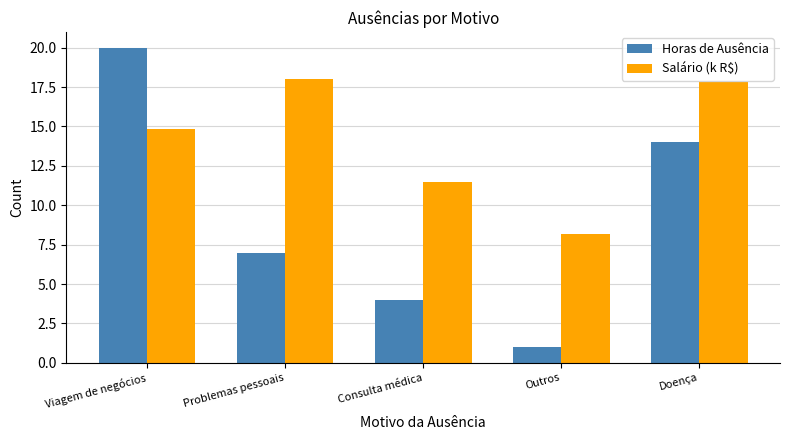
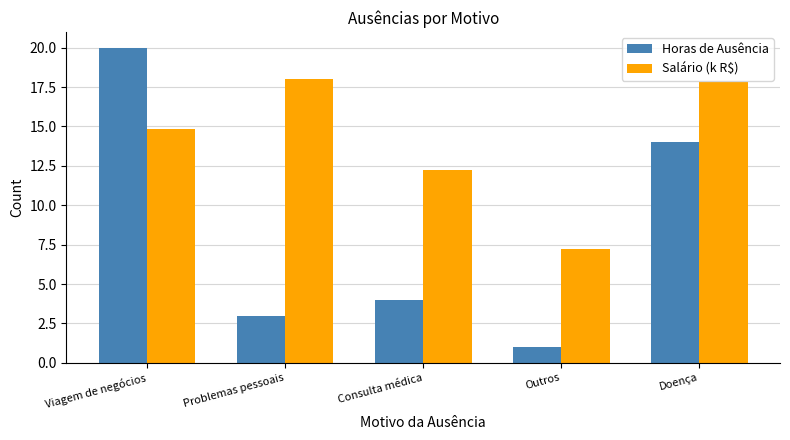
Horas de Ausência, Problemas pessoais: 7 -> 3
Salário (k R$), Consulta médica: 11.5 -> 12.2
Salário (k R$), Outros: 8.2 -> 7.2
